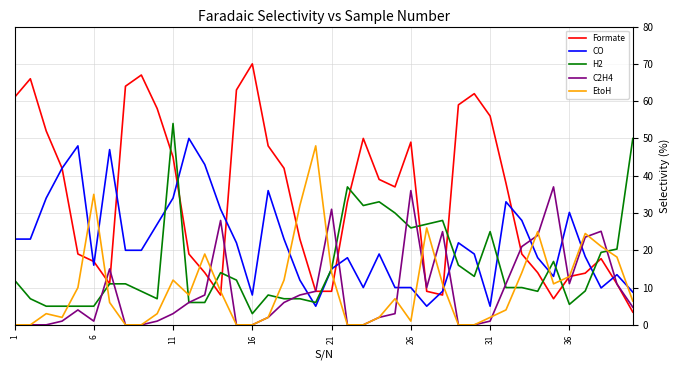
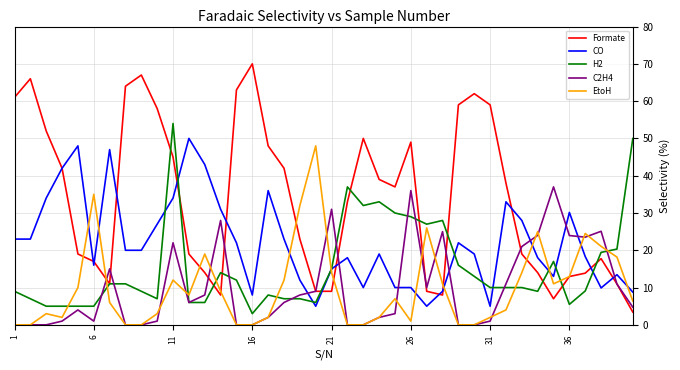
H2, 1: 12 -> 9
C2H4, 11: 3 -> 22
H2, 26: 26 -> 29
Formate, 31: 56 -> 59
H2, 31: 25 -> 10
C2H4, 36: 11 -> 24
